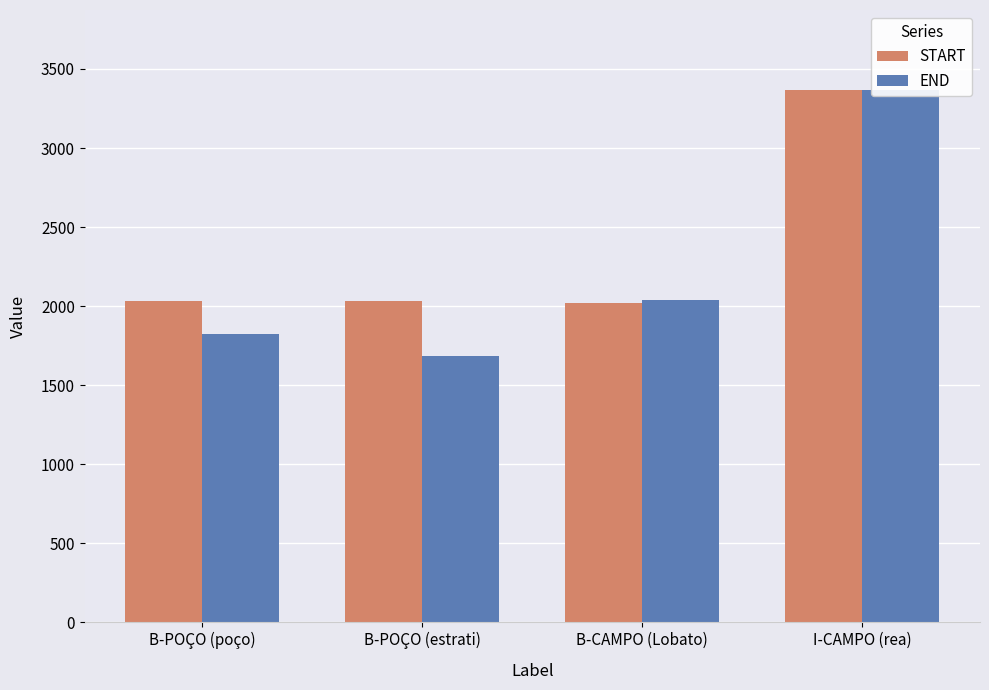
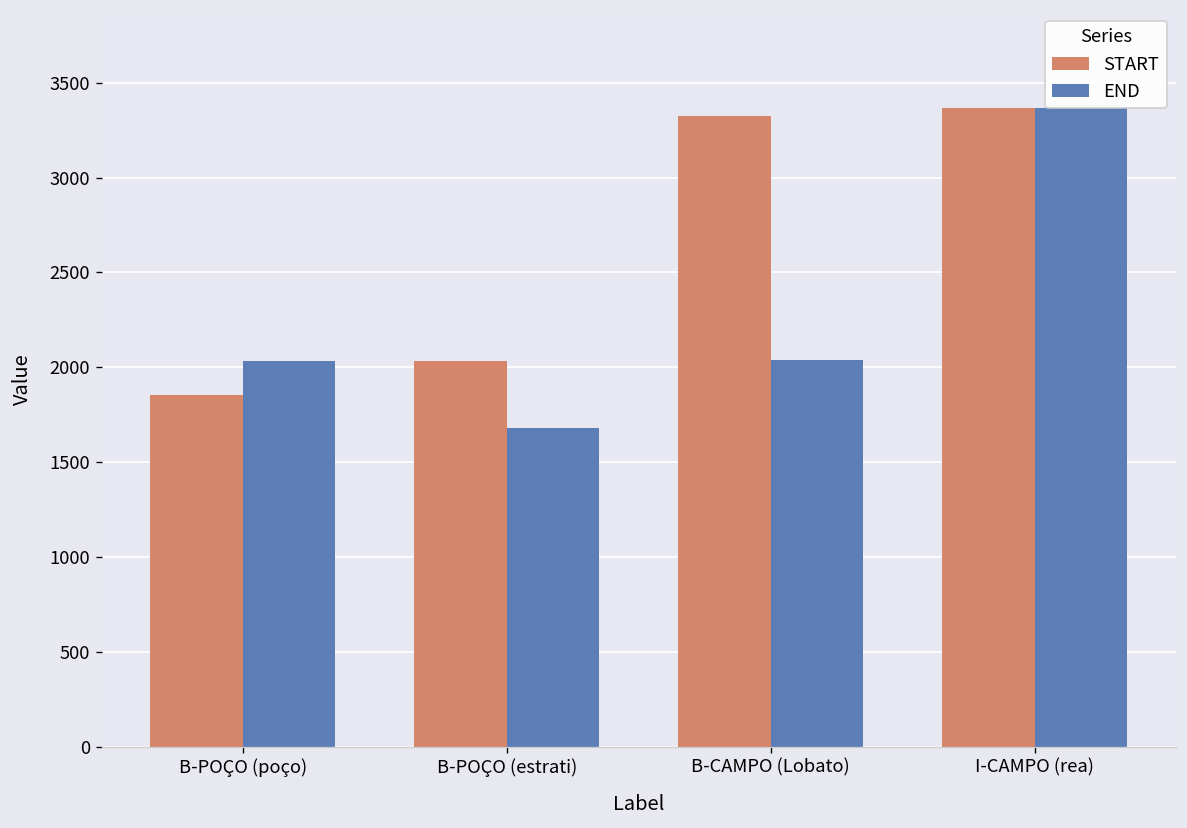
START, B-POÇO (poço): 2030 -> 1850
END, B-POÇO (poço): 1820 -> 2030
START, B-CAMPO (Lobato): 2020 -> 3330
